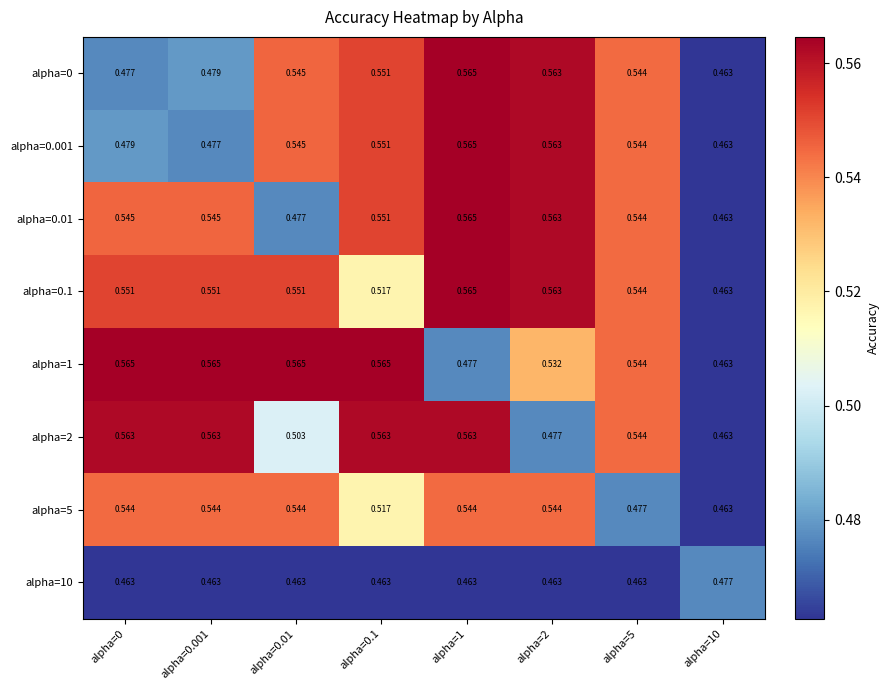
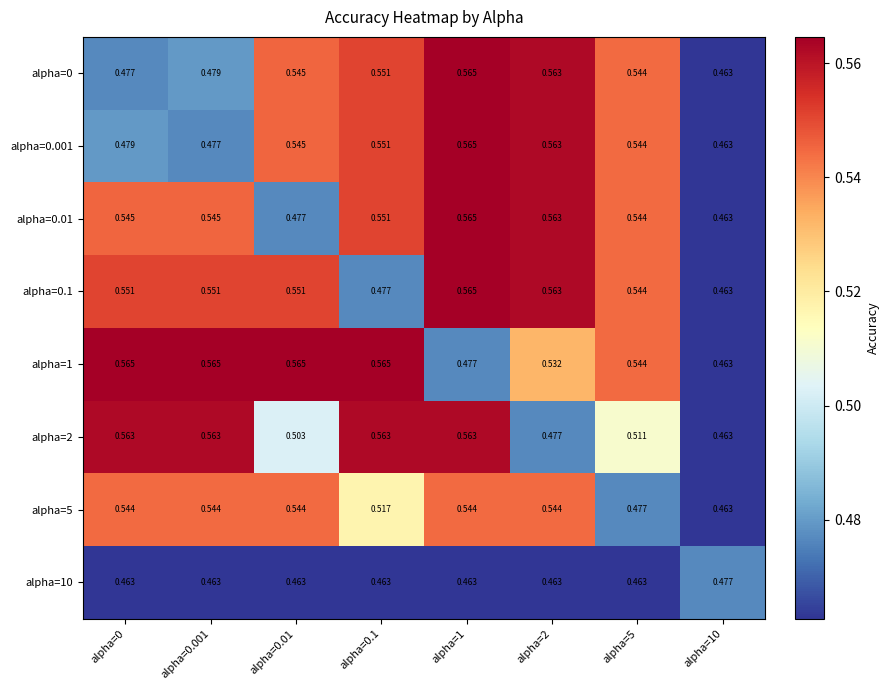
alpha=0.1, alpha=0.1: 0.517 -> 0.477
alpha=2, alpha=5: 0.544 -> 0.511
